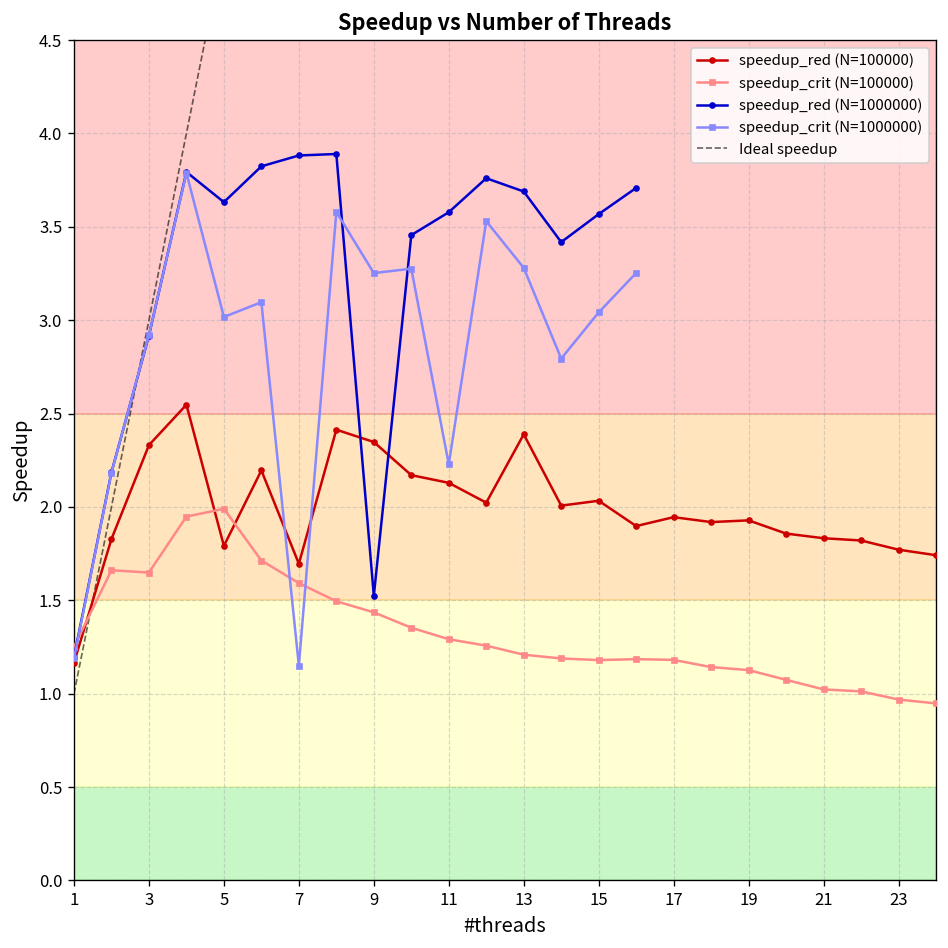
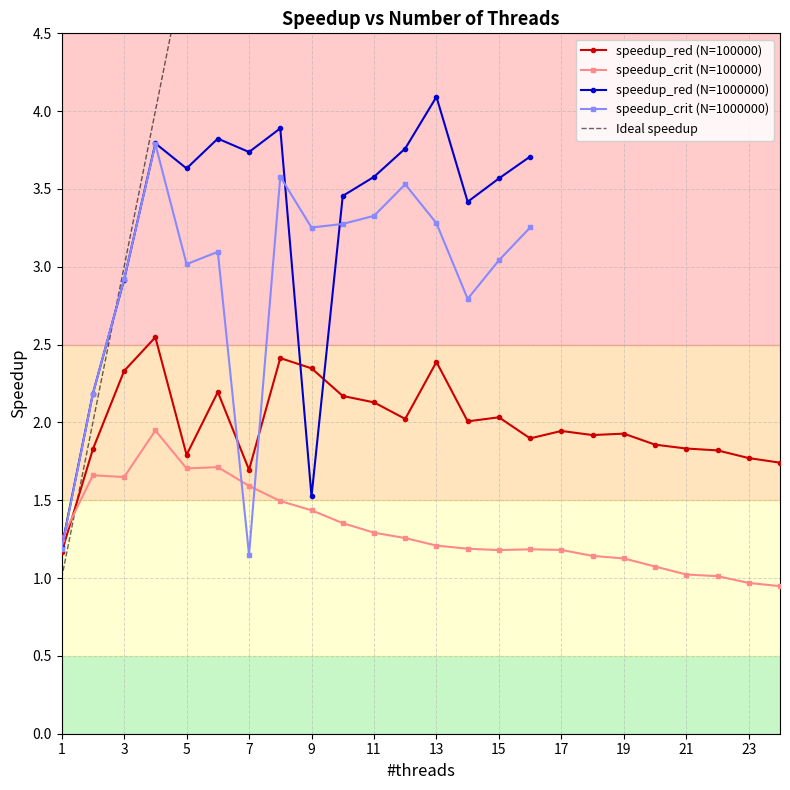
speedup_crit (N=100000), 5: 1.99 -> 1.70
speedup_red (N=1000000), 7: 3.88 -> 3.74
speedup_crit (N=1000000), 11: 2.23 -> 3.33
speedup_red (N=1000000), 13: 3.69 -> 4.09
